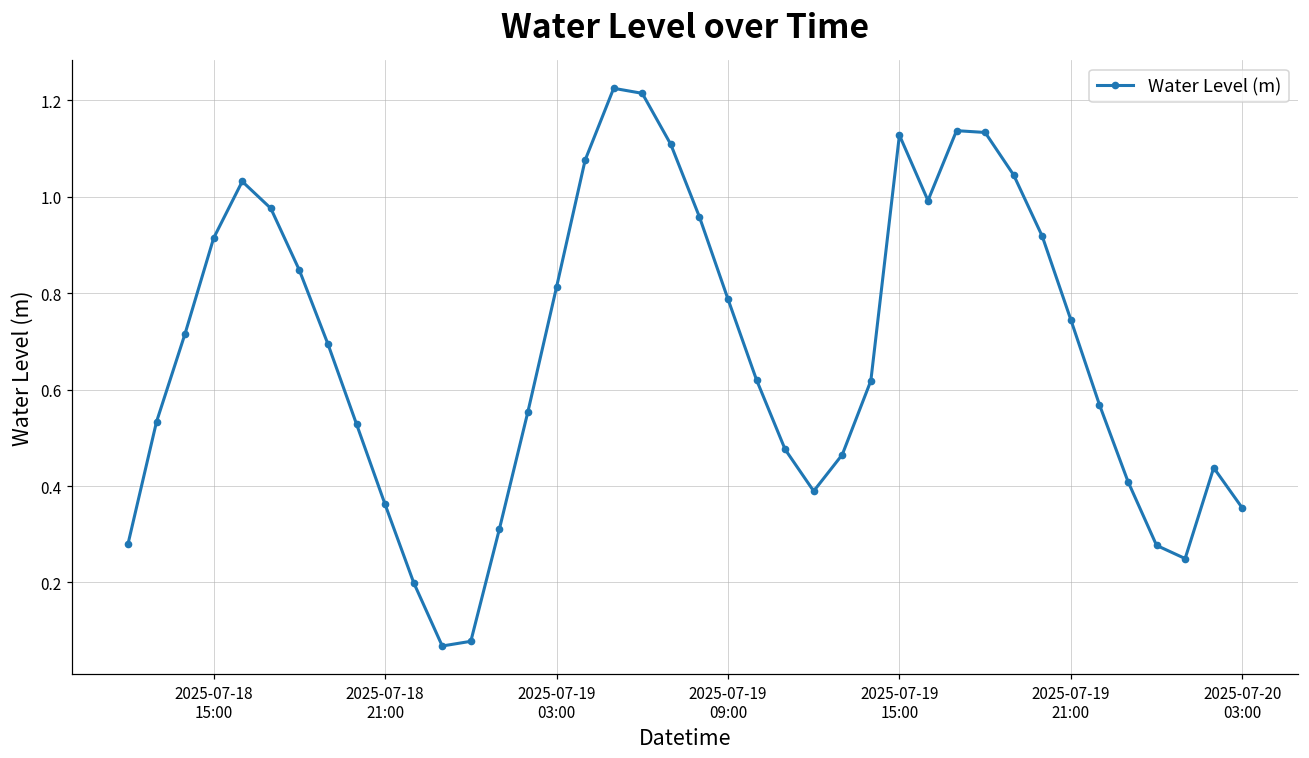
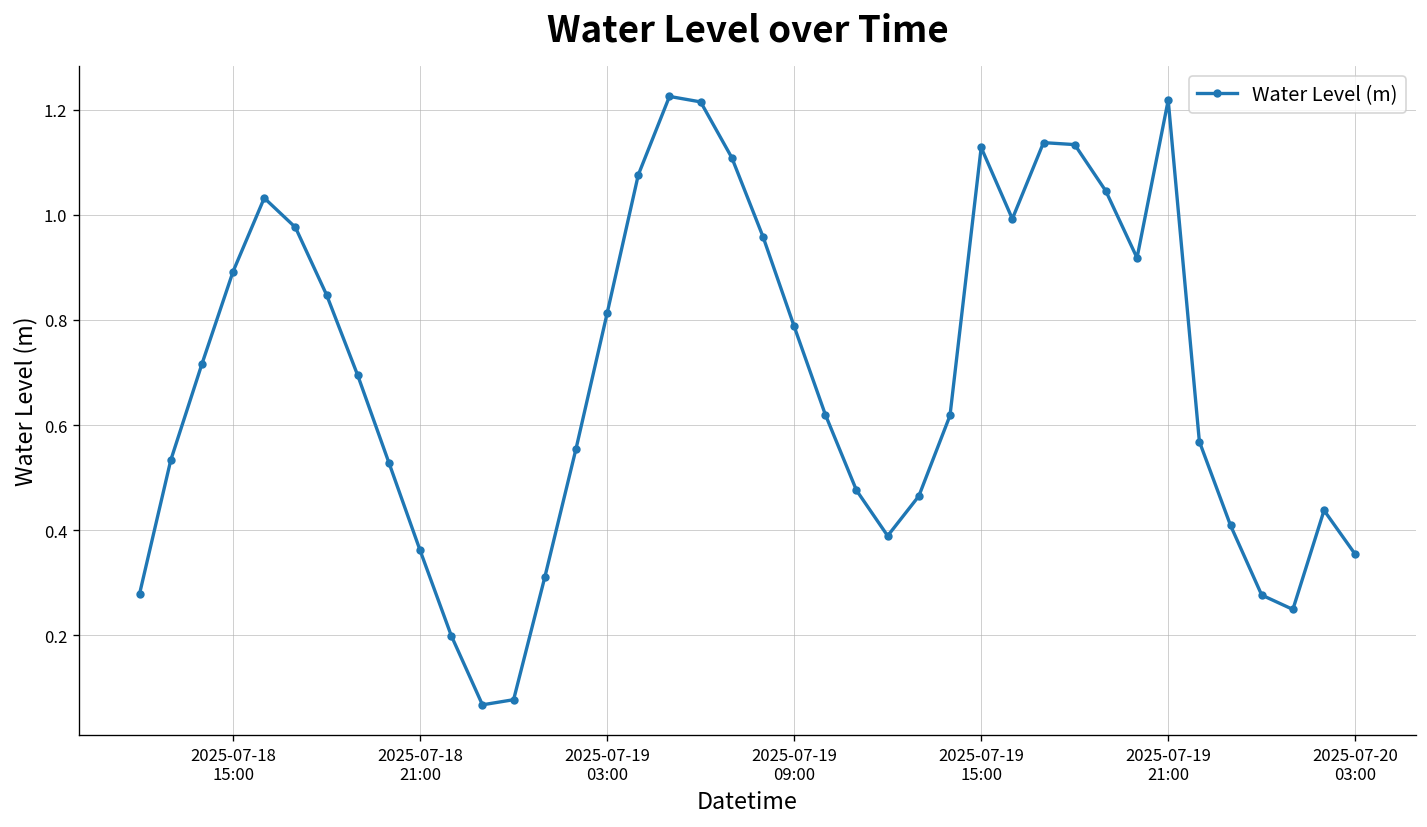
2025-07-18 15:00: 0.91 -> 0.89
2025-07-19 21:00: 0.74 -> 1.22
